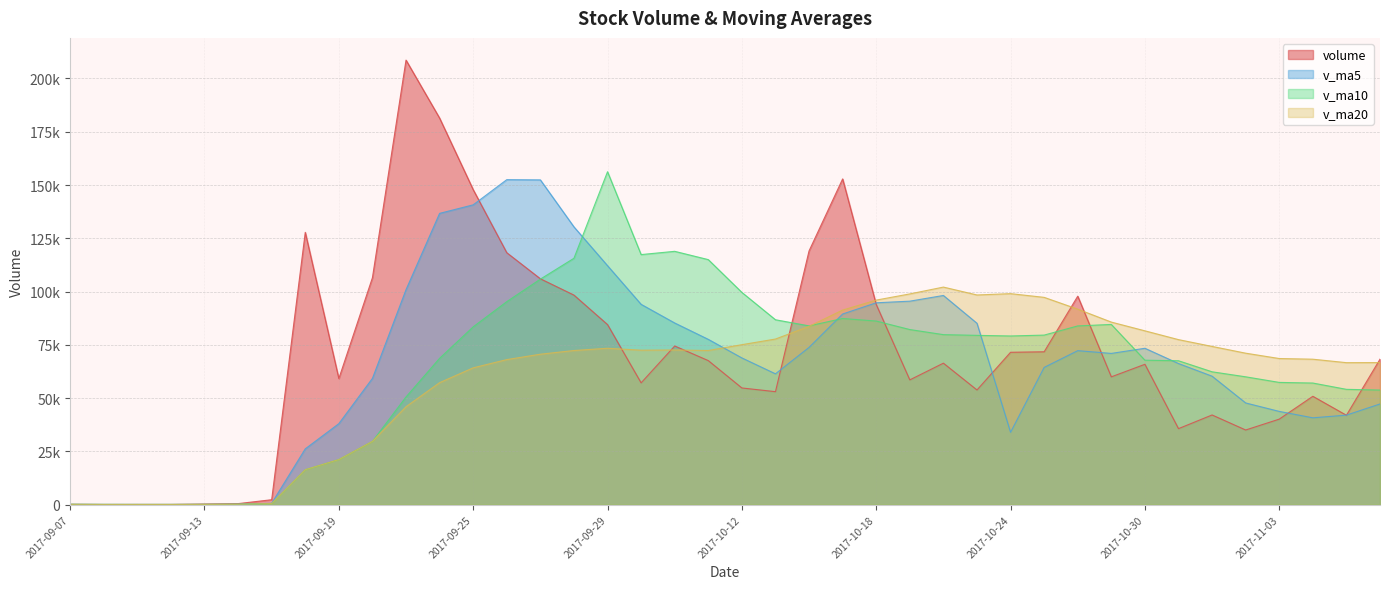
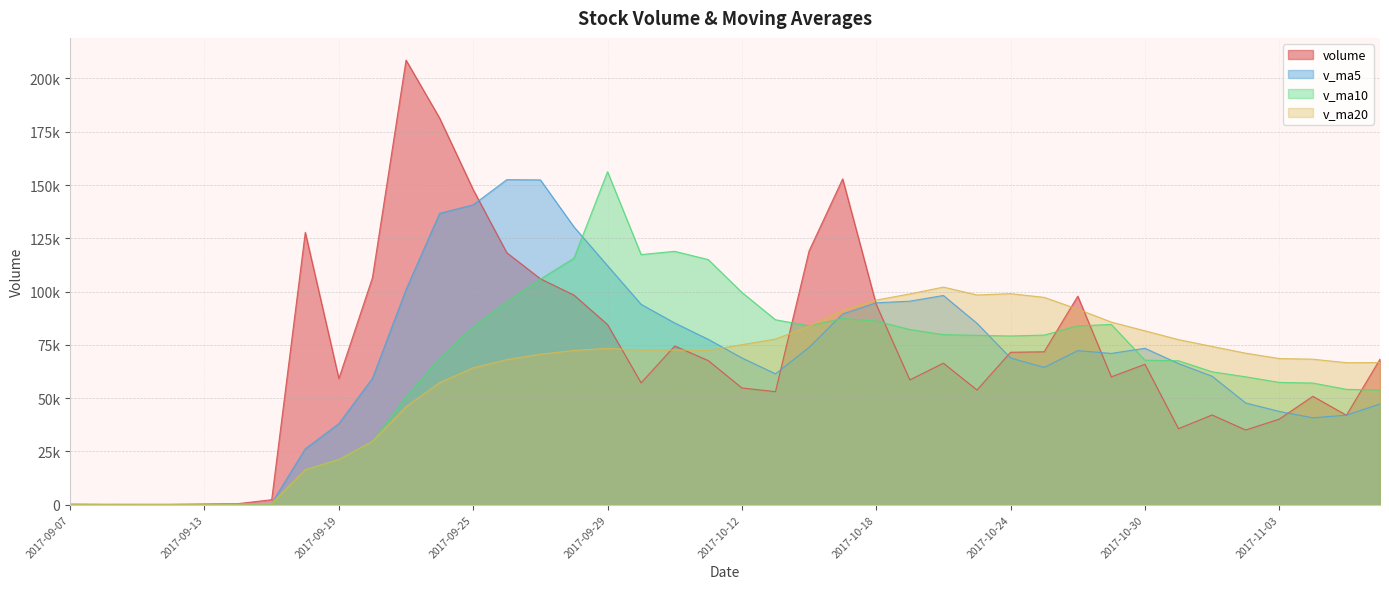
v_ma5, 2017-10-24: 34000 -> 69000
